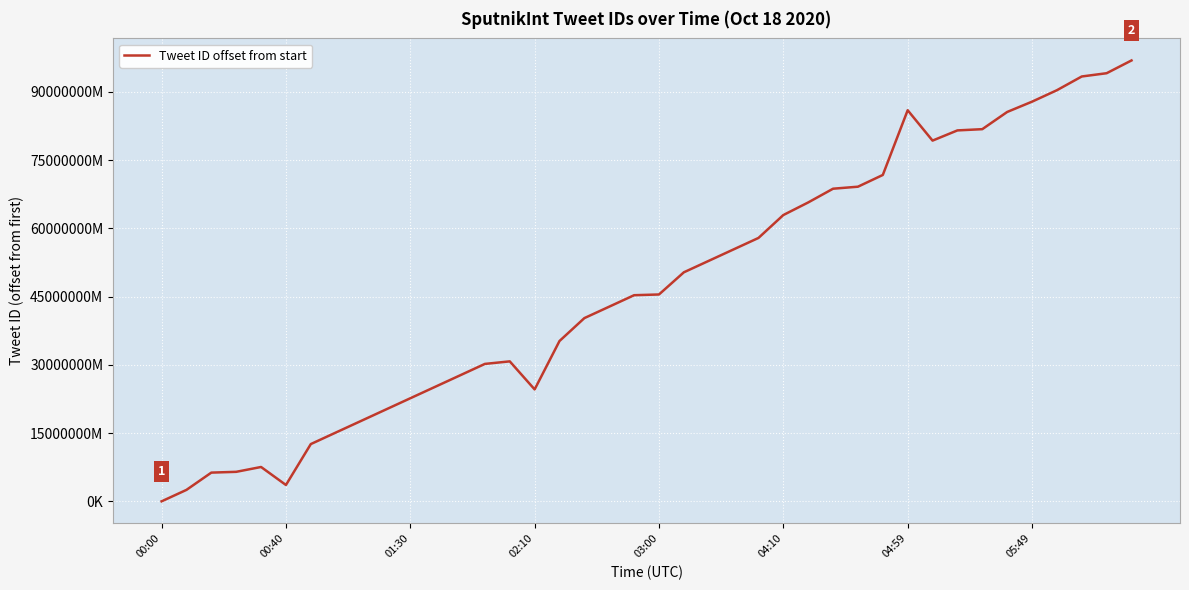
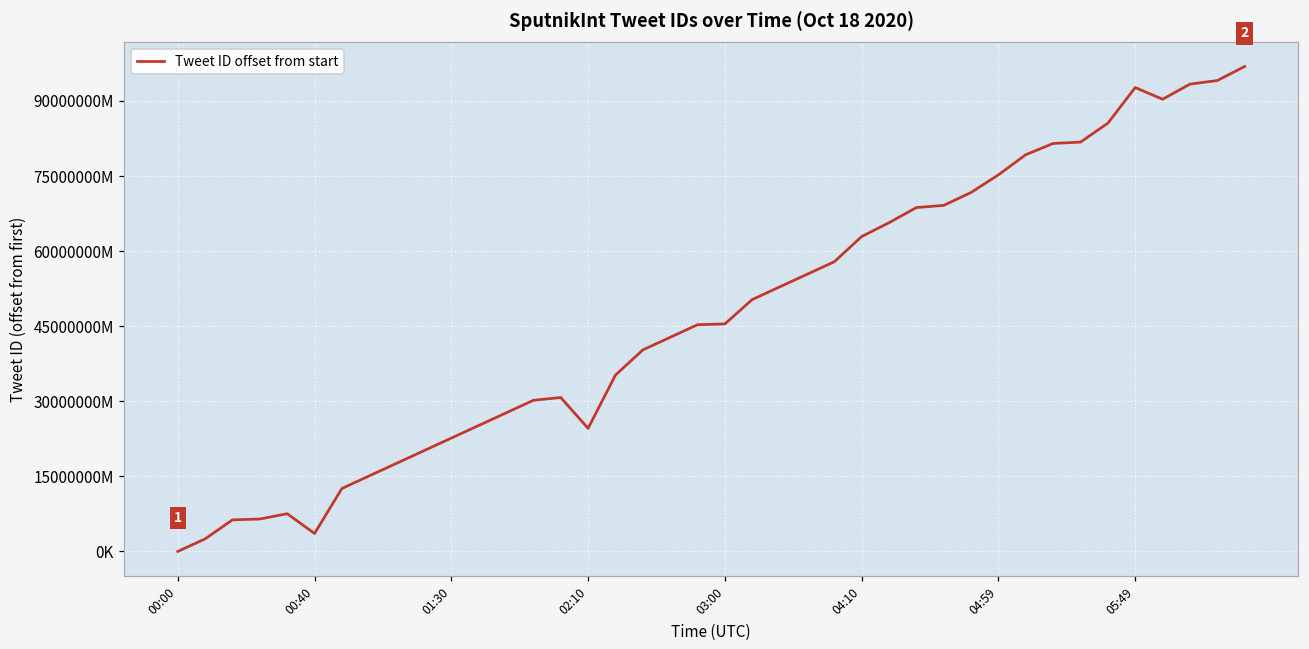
04:59: 86000000000000 -> 75000000000000
05:49: 88000000000000 -> 93000000000000
